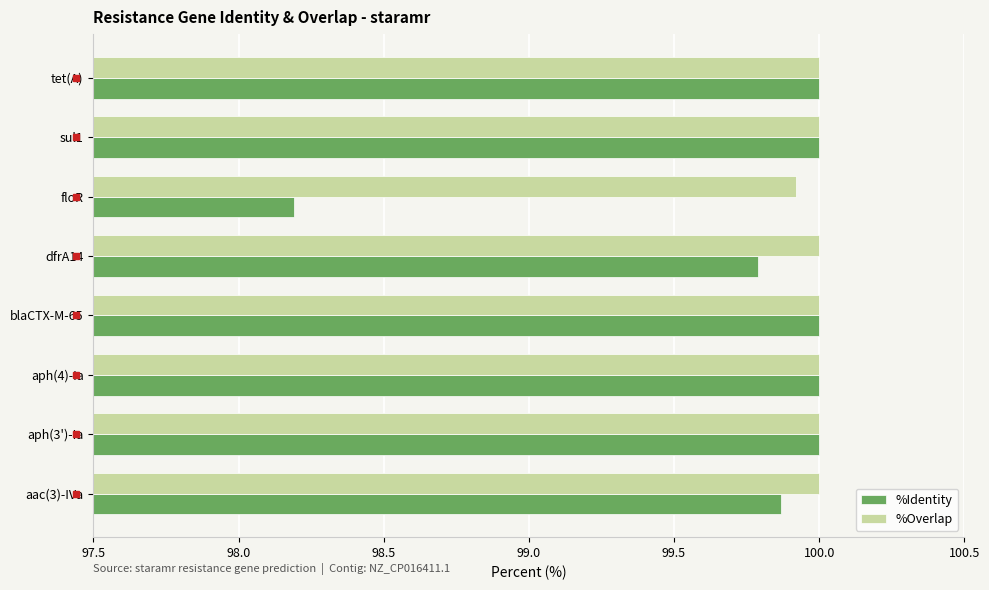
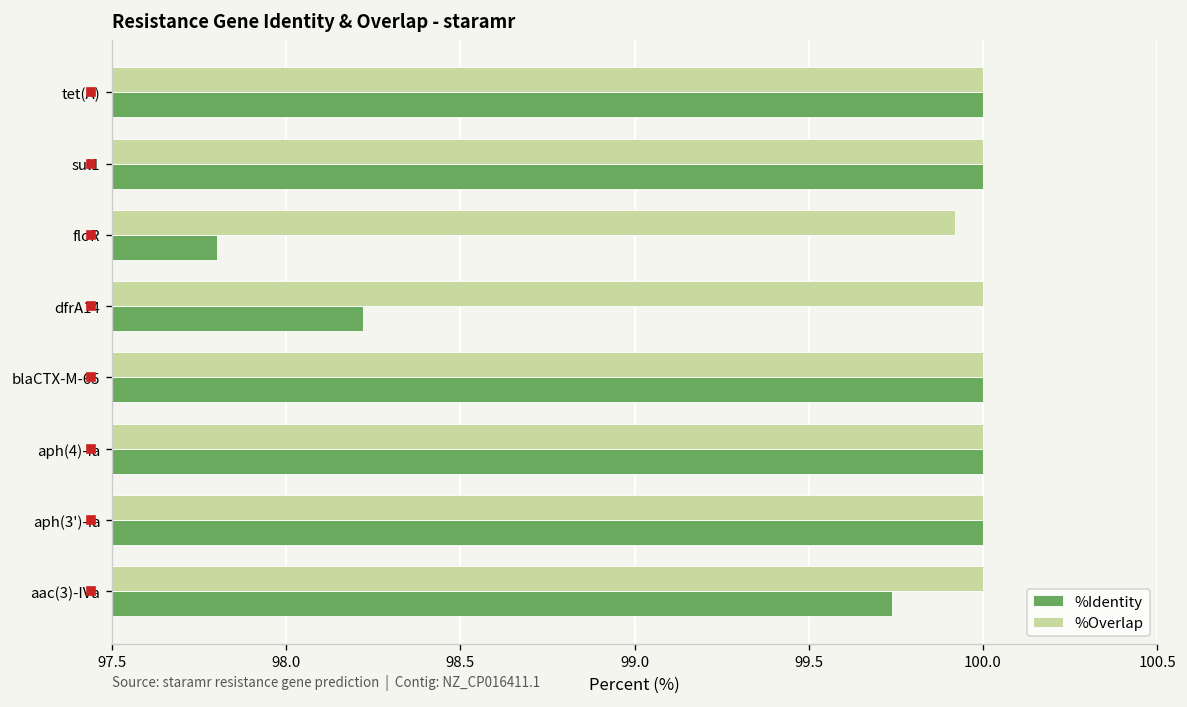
%Identity, floR: 98.19 -> 97.80
%Identity, dfrA14: 99.79 -> 98.22
%Identity, aac(3)-IVa: 99.87 -> 99.74
